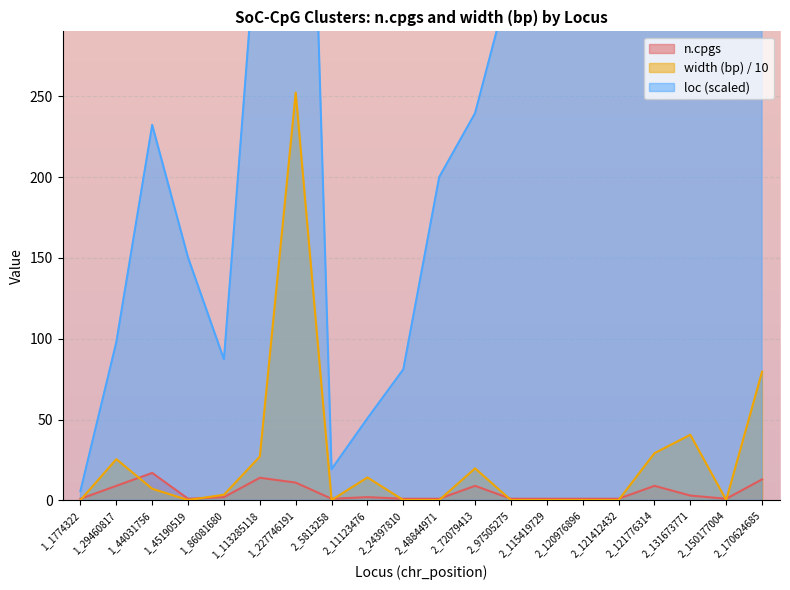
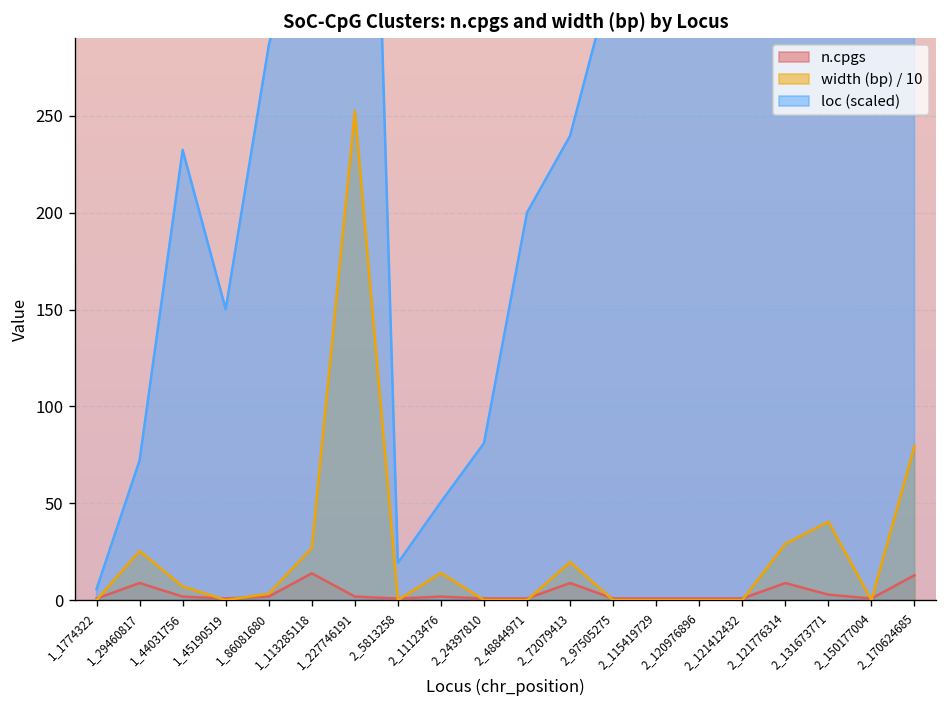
loc (scaled), 1_29460817: 98 -> 72
n.cpgs, 1_44031756: 17 -> 2
loc (scaled), 1_86081680: 87 -> 286
n.cpgs, 1_227746191: 11 -> 2
